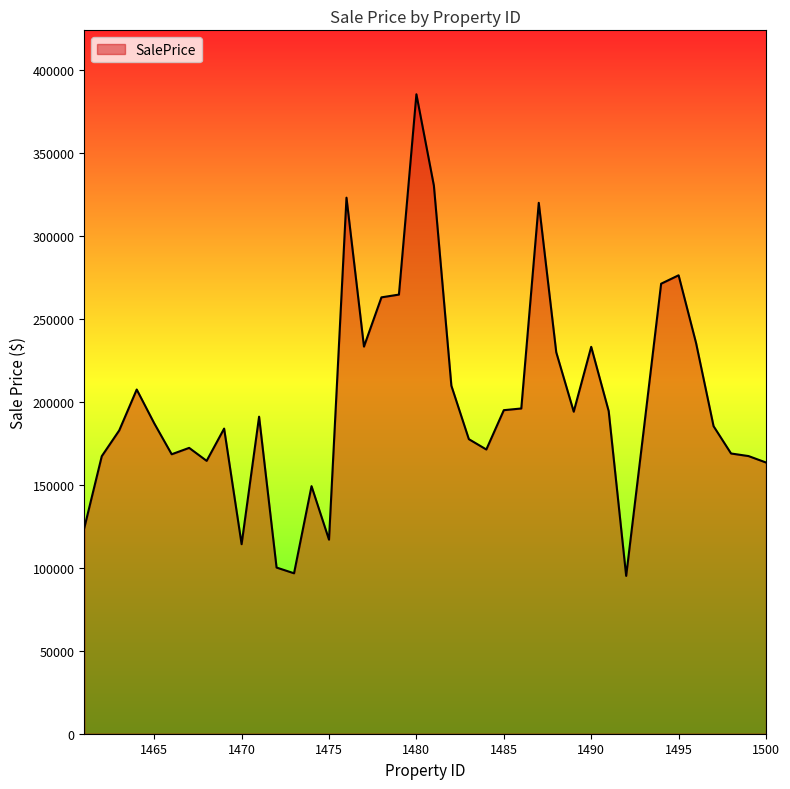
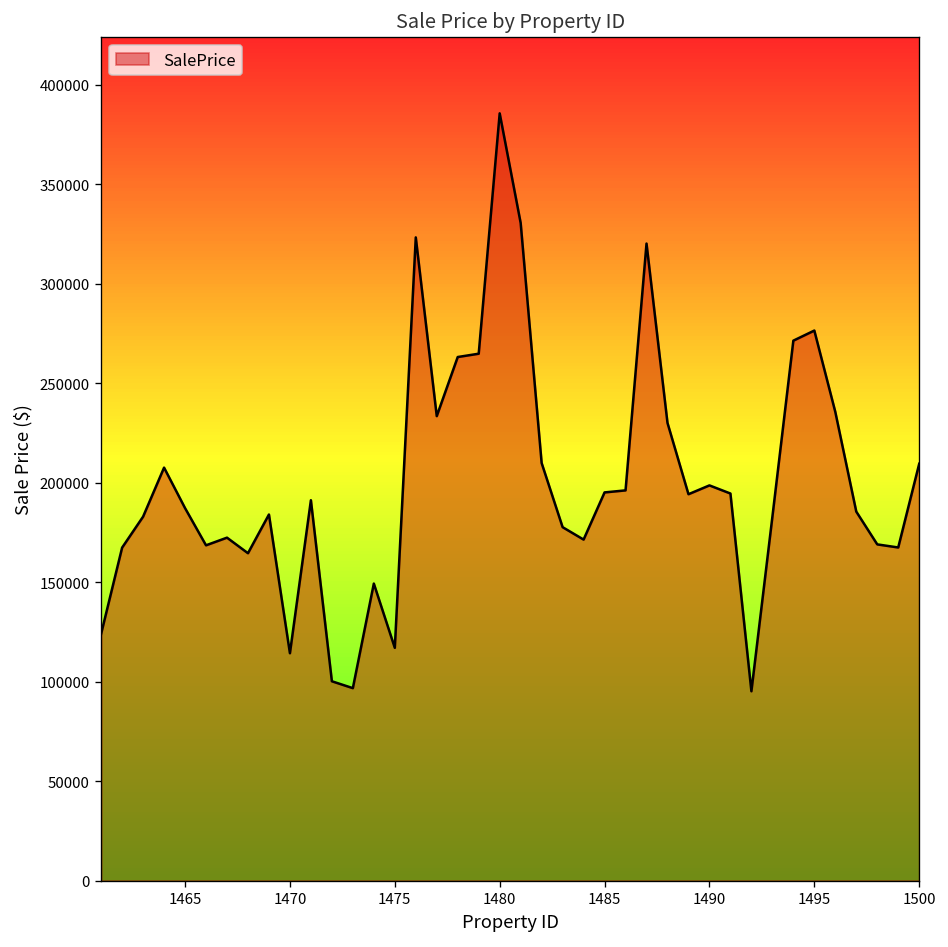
1490: 233000 -> 199000
1500: 164000 -> 209000
